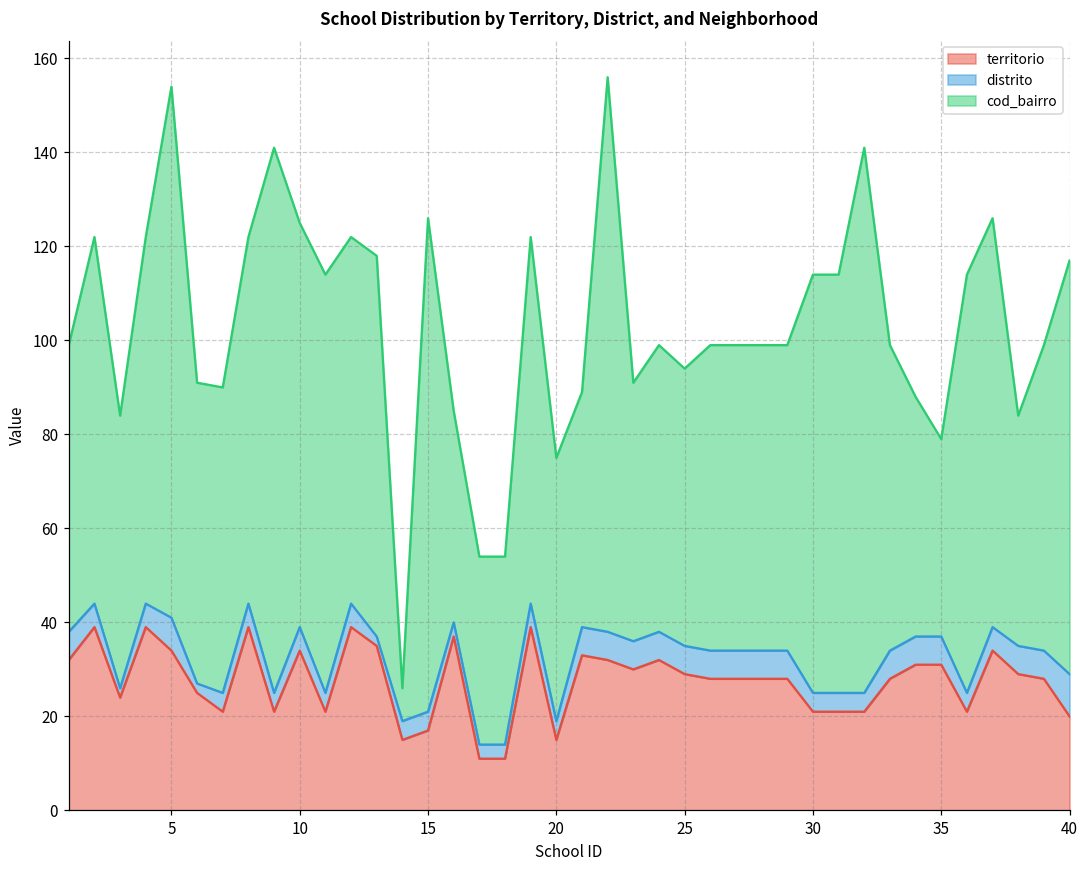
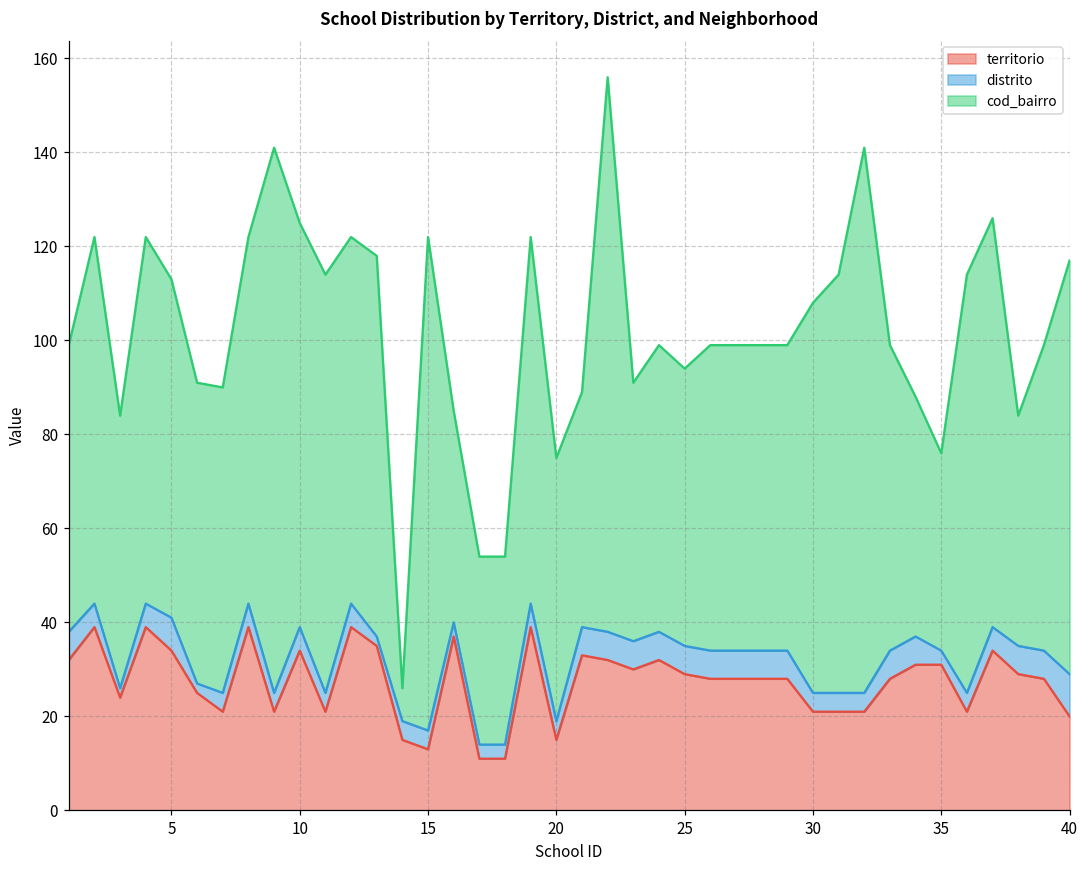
cod_bairro, 5: 113 -> 72
territorio, 15: 17 -> 13
cod_bairro, 30: 89 -> 83
distrito, 35: 6 -> 3
